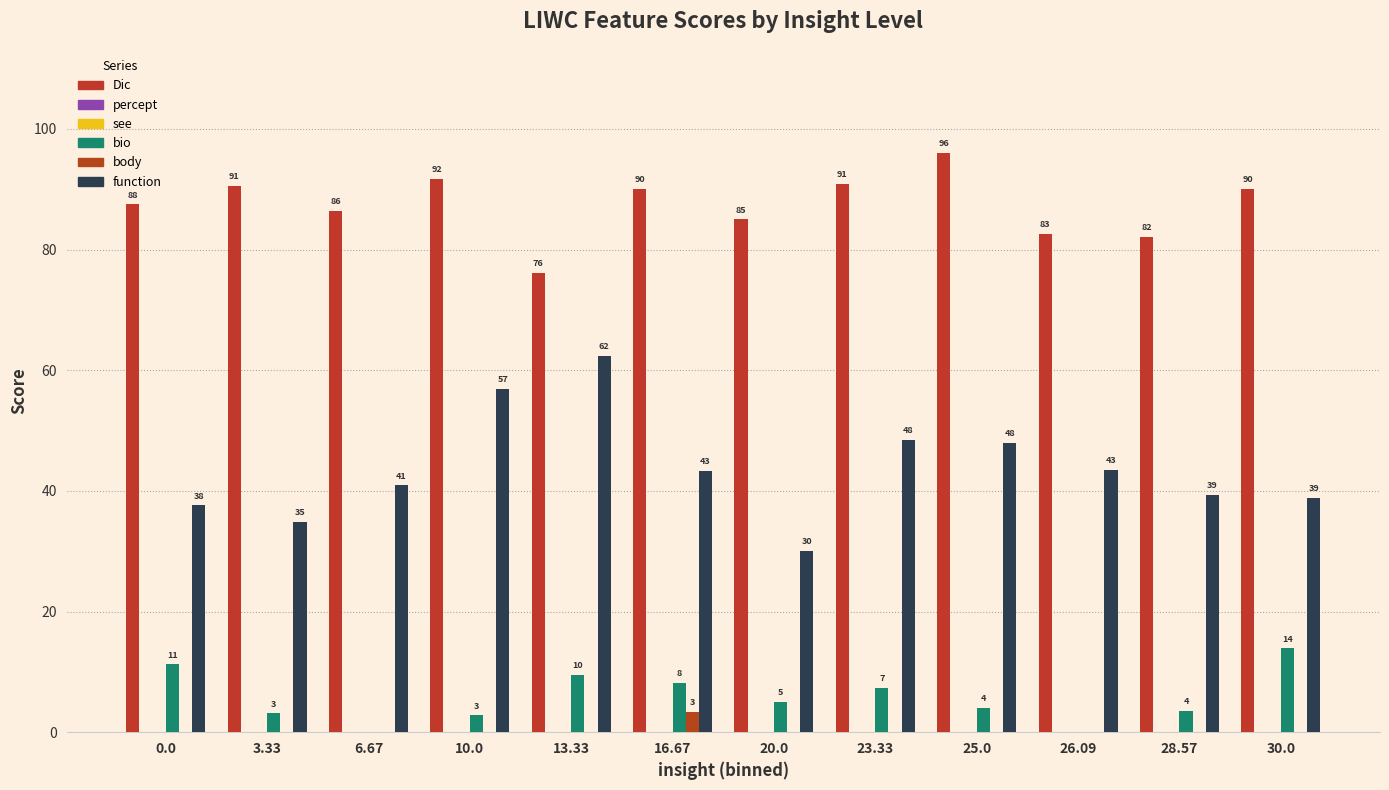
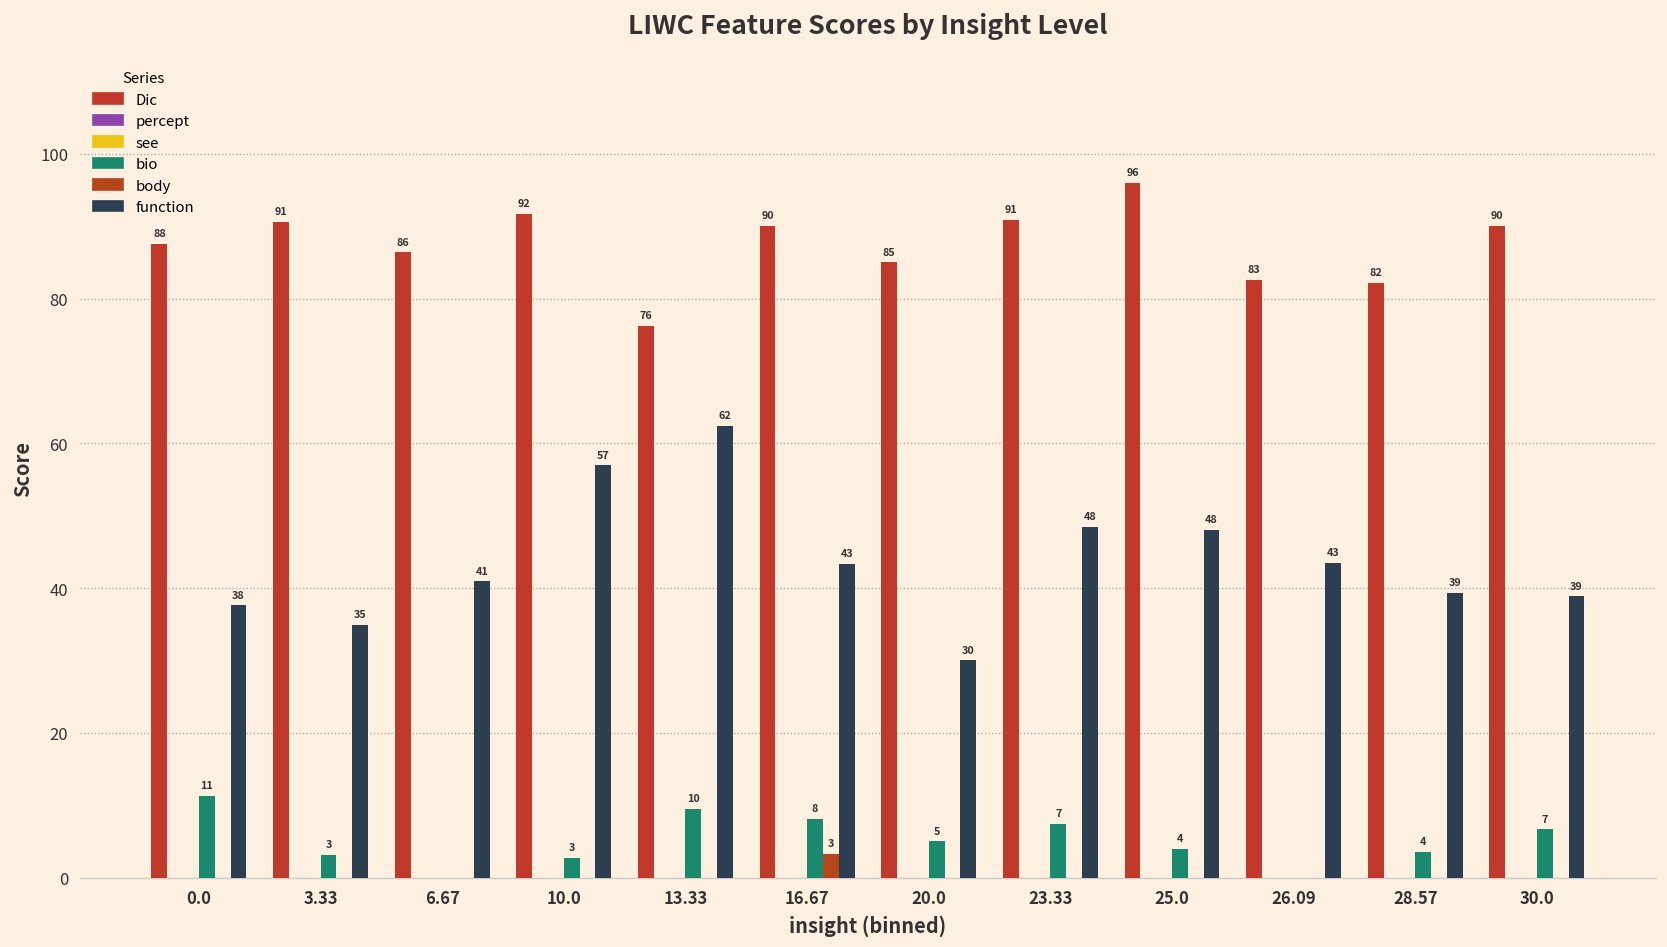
bio, 30.0: 14 -> 7
